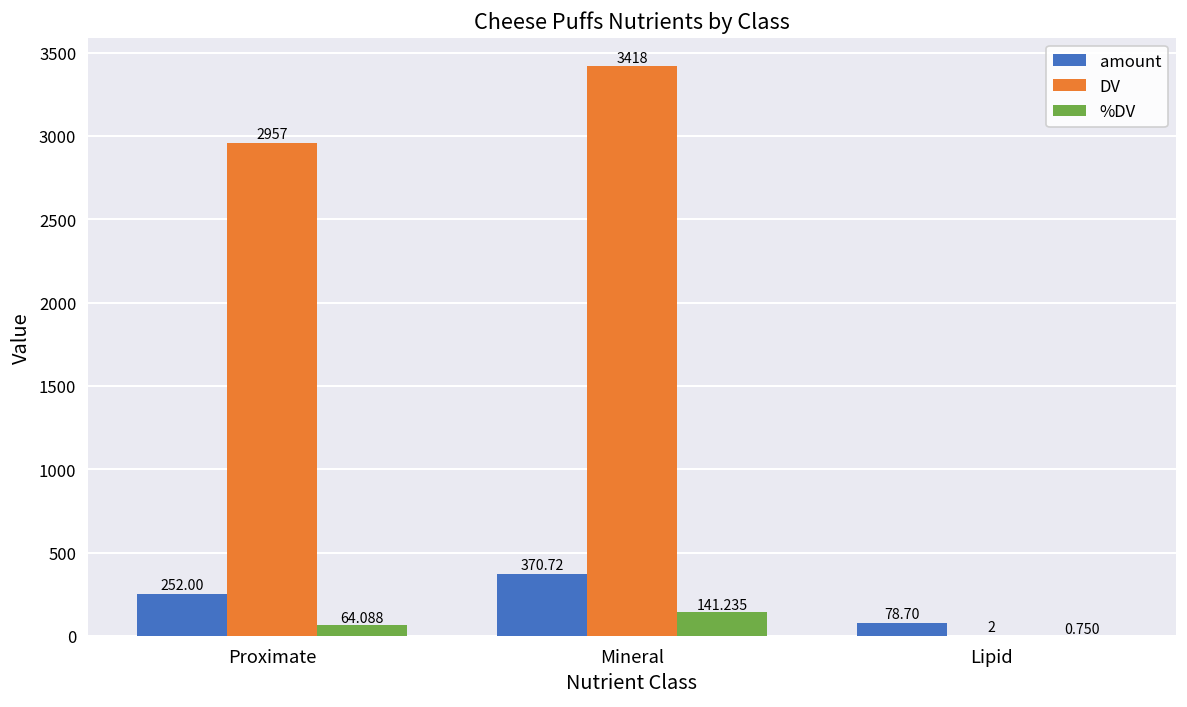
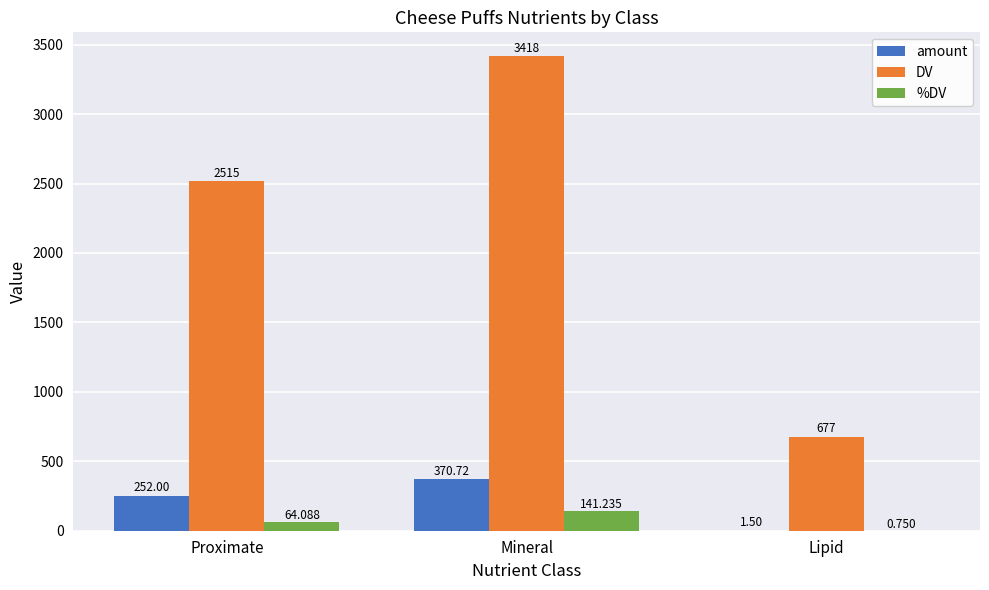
DV, Proximate: 2957 -> 2515
amount, Lipid: 78.70 -> 1.50
DV, Lipid: 2 -> 677
